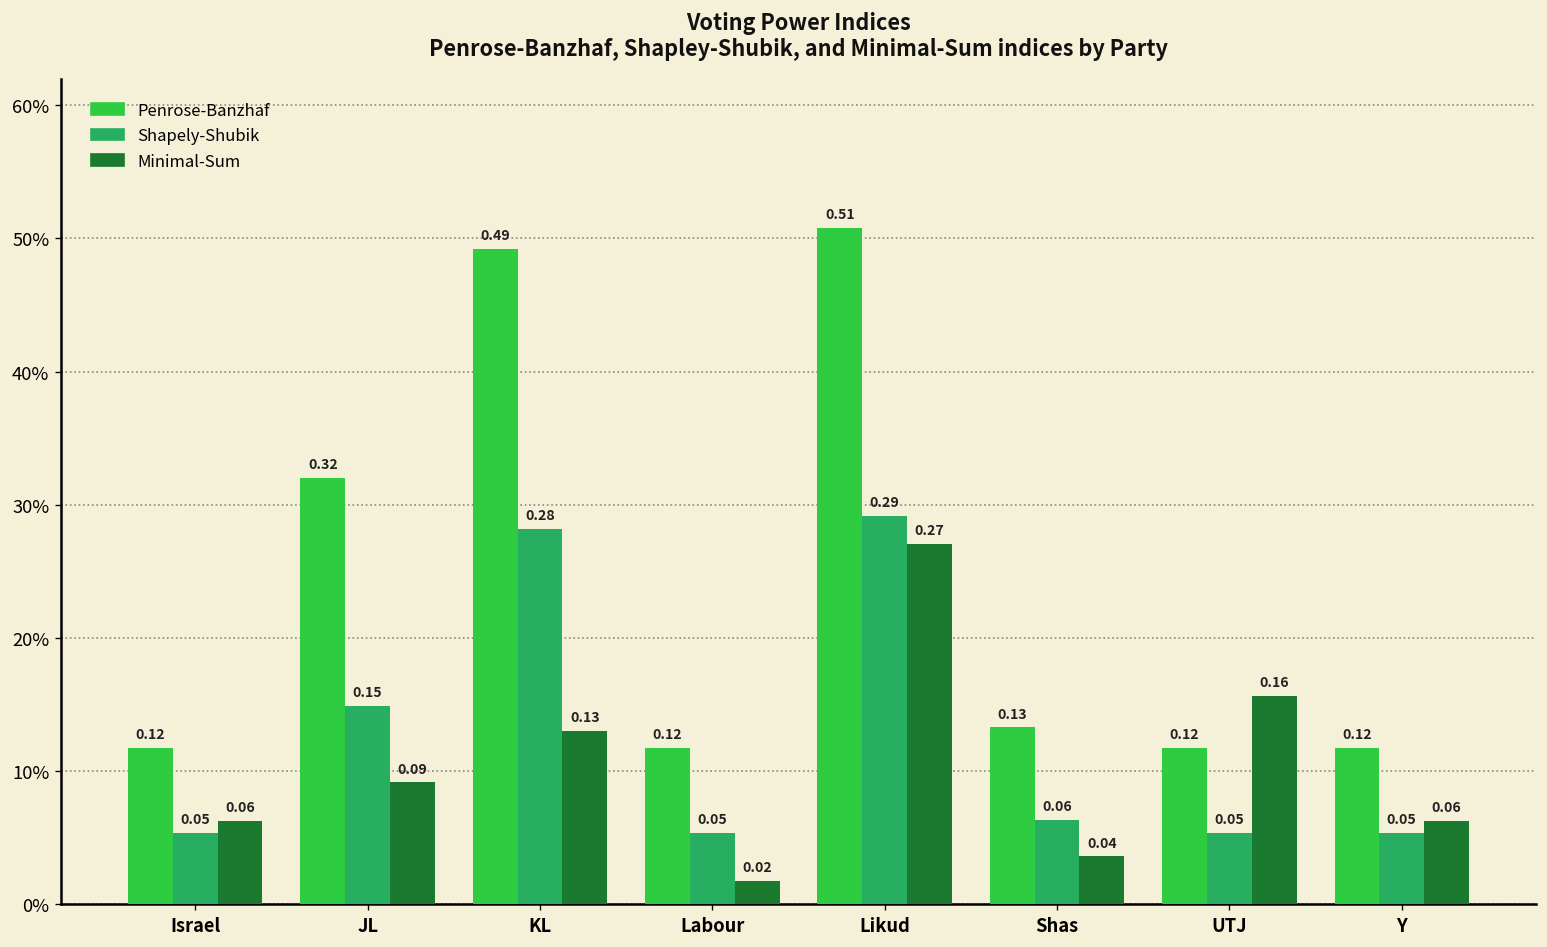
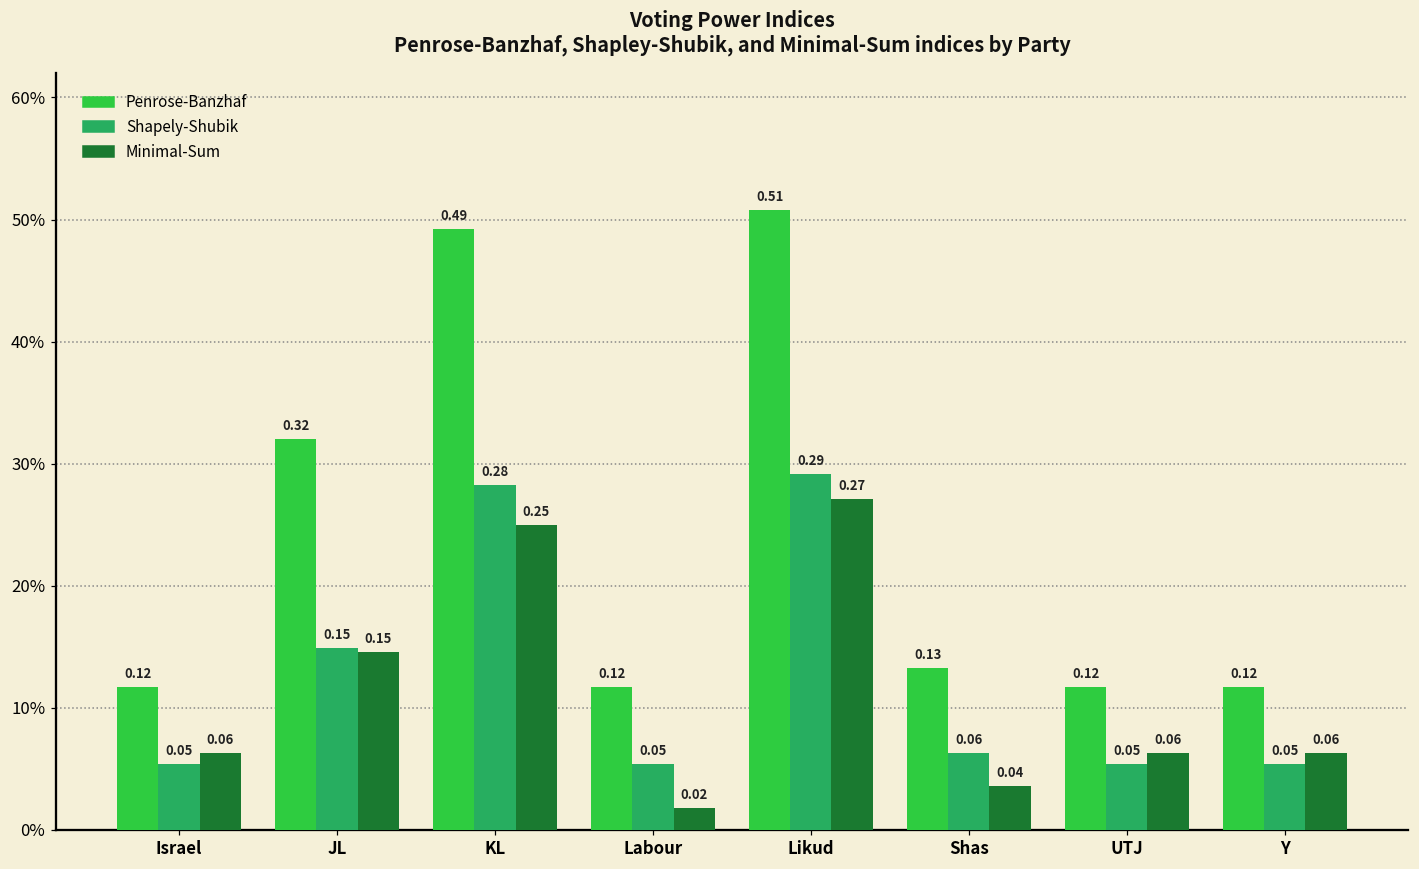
Minimal-Sum, JL: 0.09 -> 0.15
Minimal-Sum, KL: 0.13 -> 0.25
Minimal-Sum, UTJ: 0.16 -> 0.06
